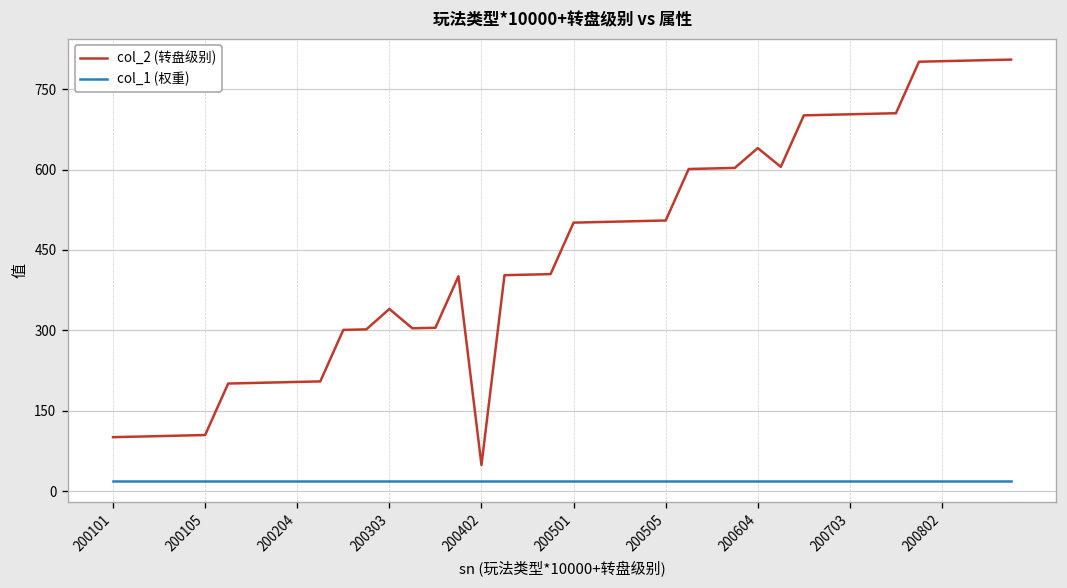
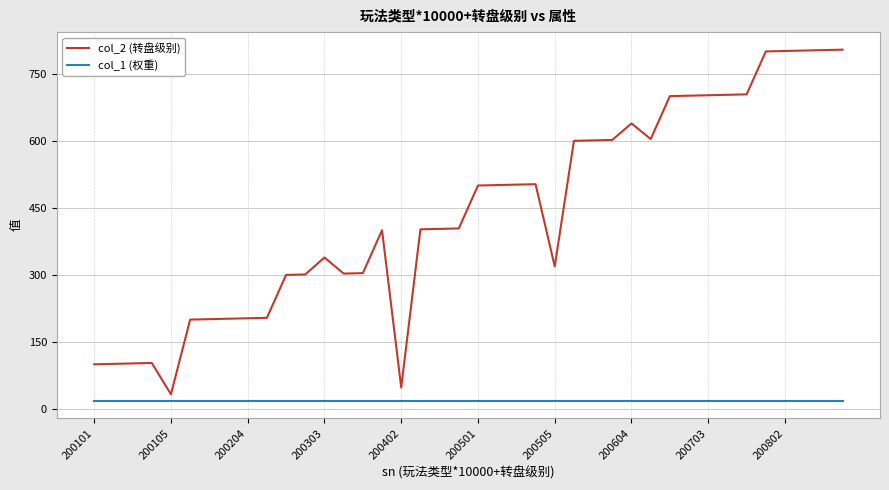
col_2 (转盘级别), 200105: 110 -> 30
col_2 (转盘级别), 200505: 510 -> 320
